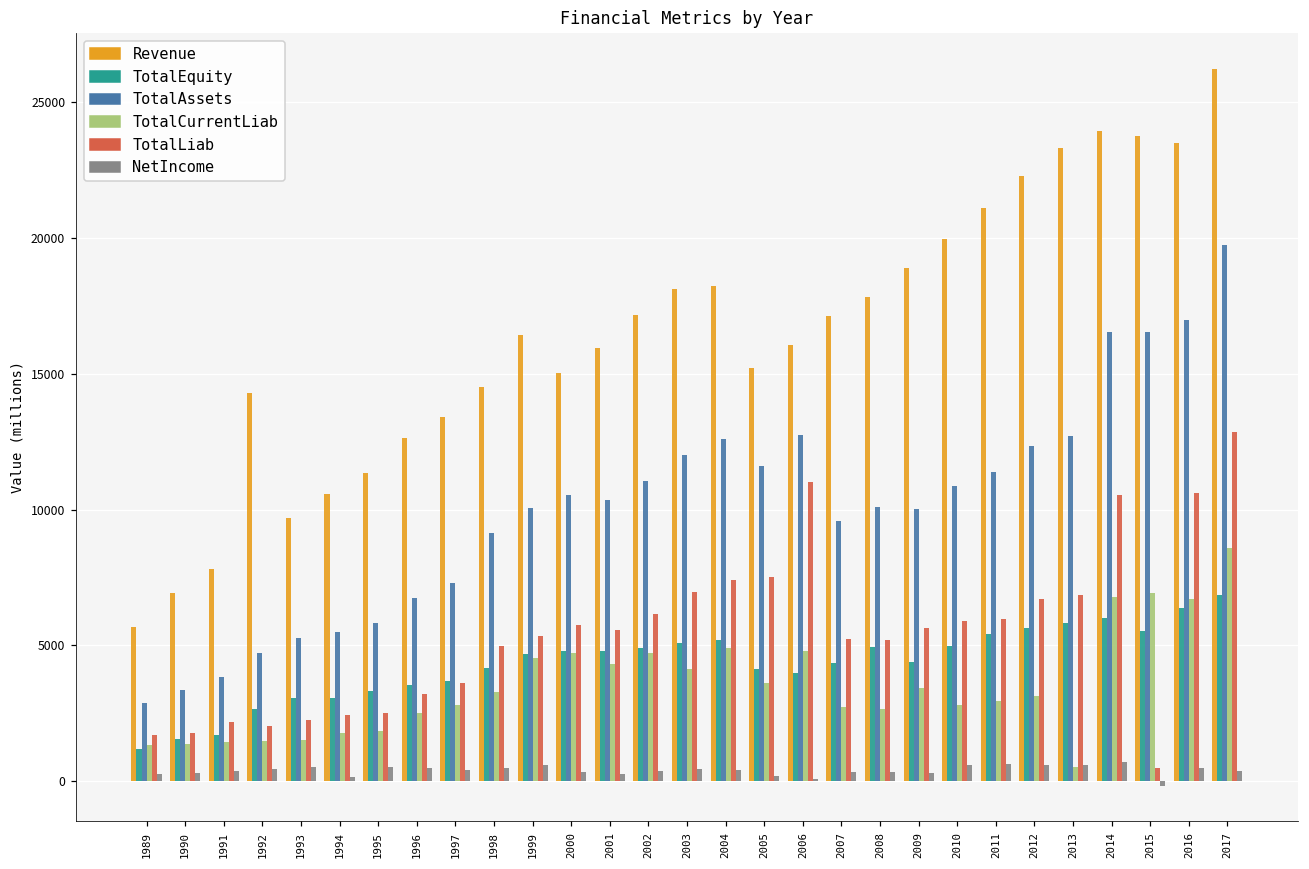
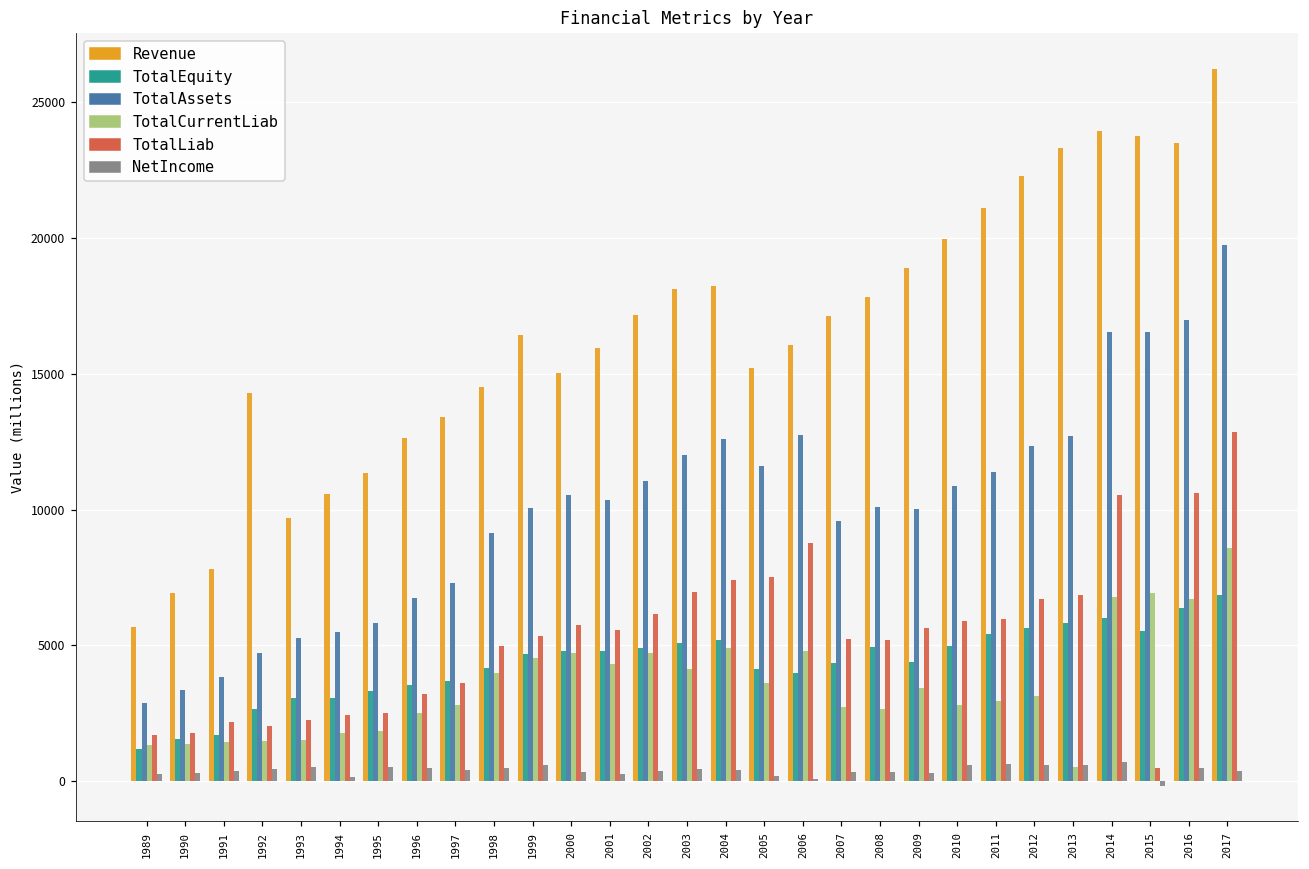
TotalCurrentLiab, 1998: 3300 -> 4000
TotalLiab, 2006: 11000 -> 8800
